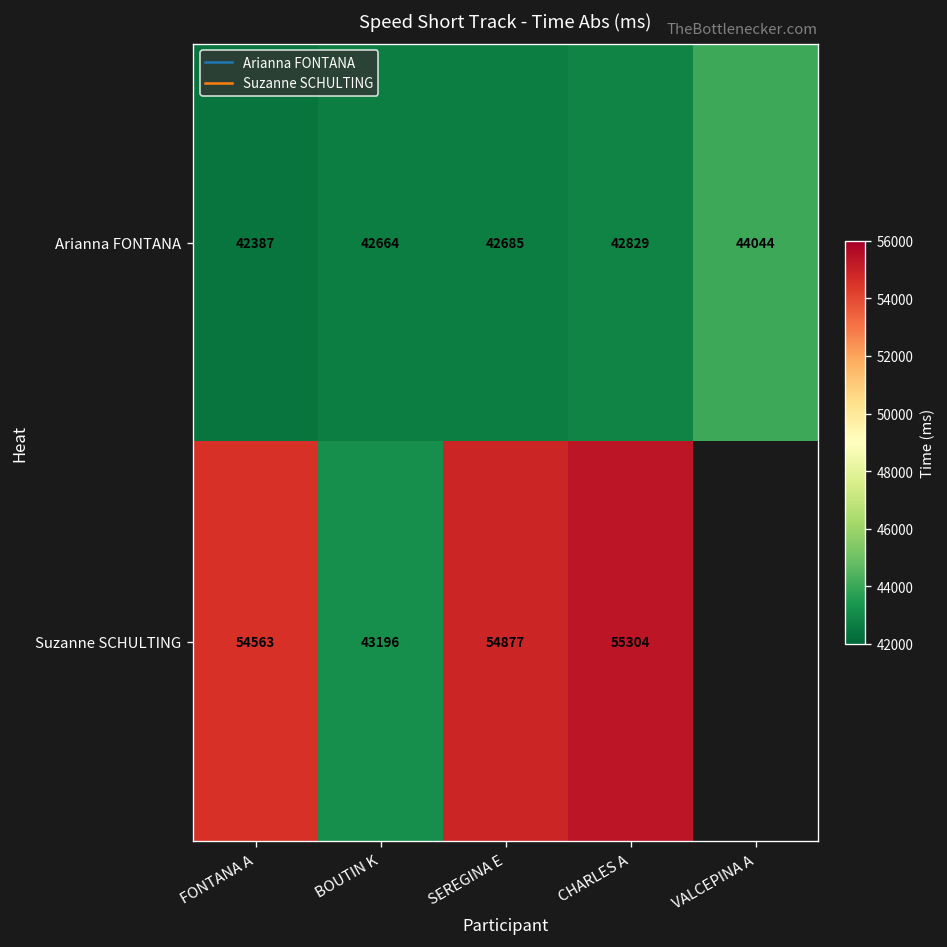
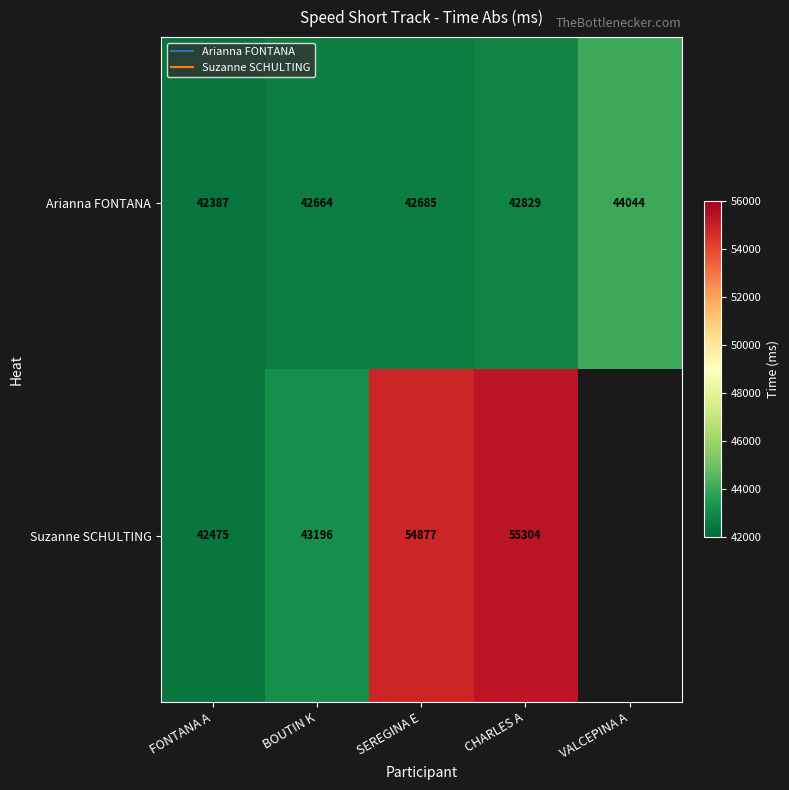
Suzanne SCHULTING, FONTANA A: 54563 -> 42475
